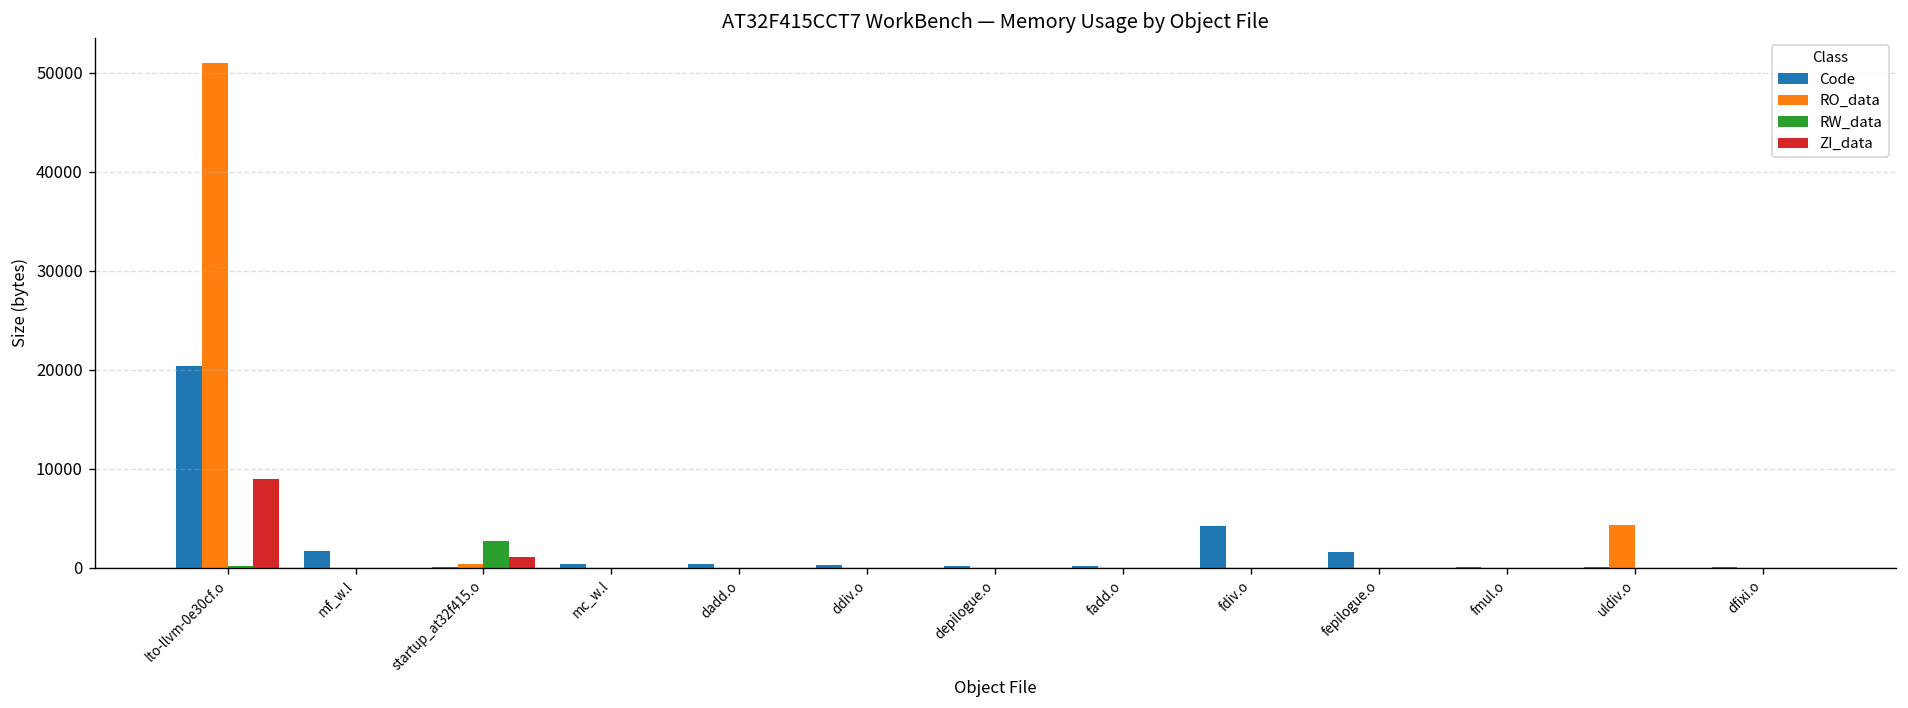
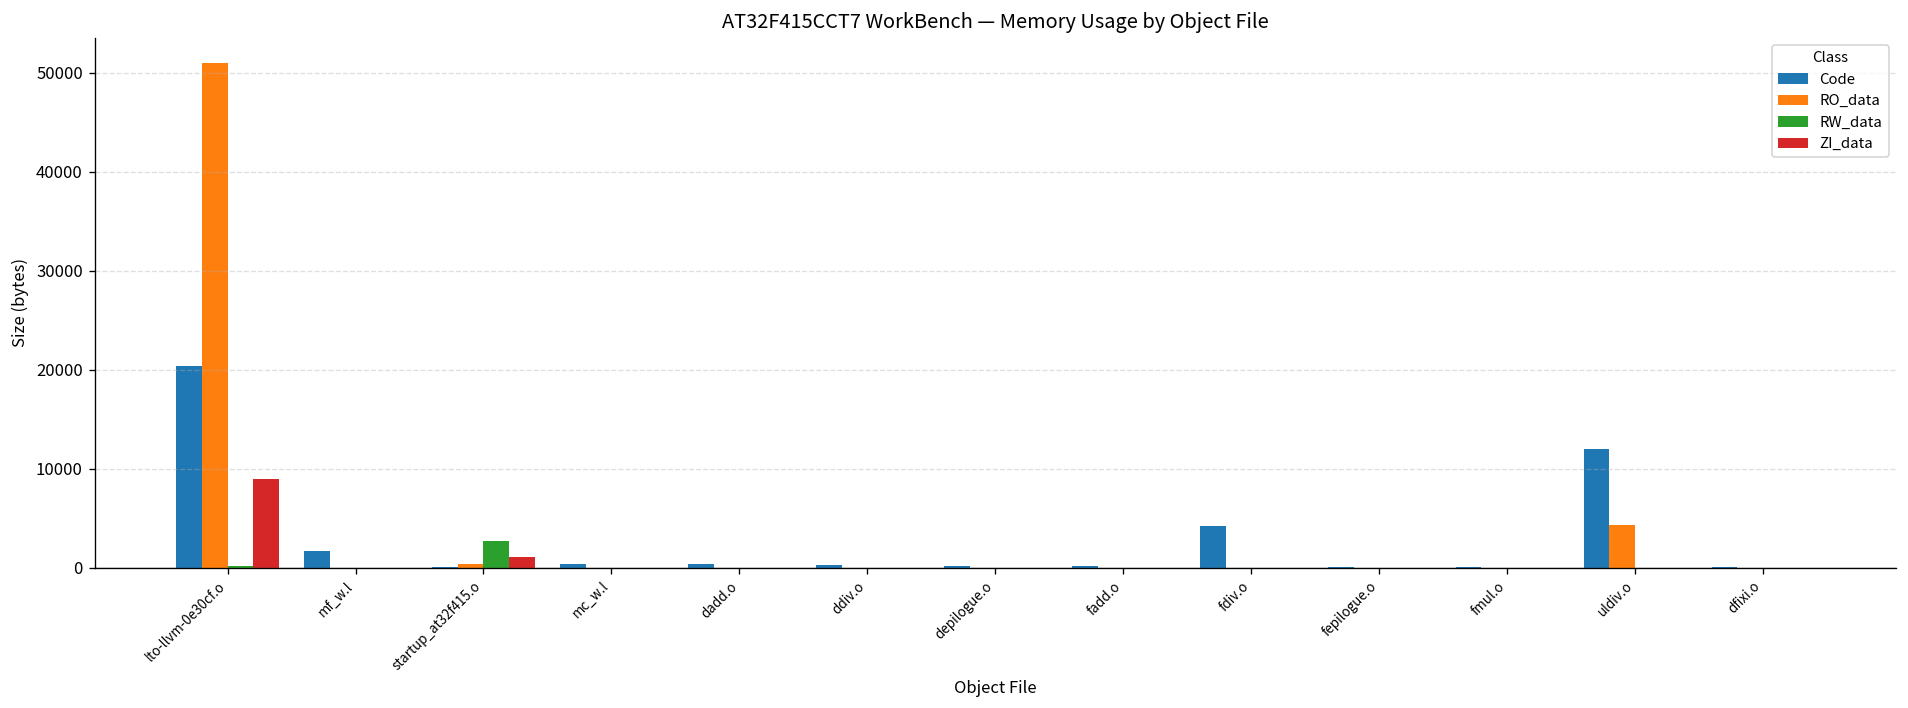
Code, fepilogue.o: 2000 -> 0
Code, uldiv.o: 0 -> 12000
